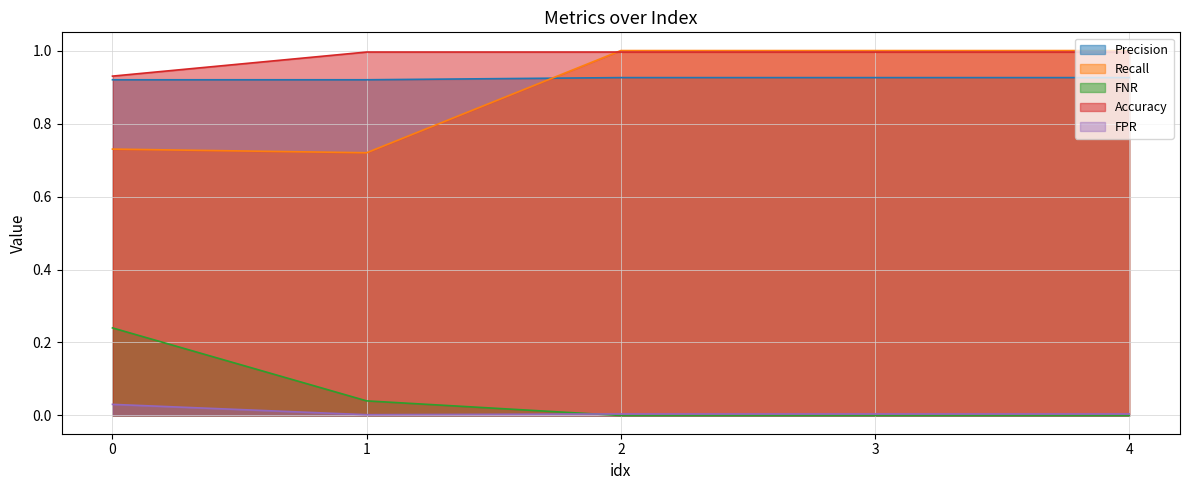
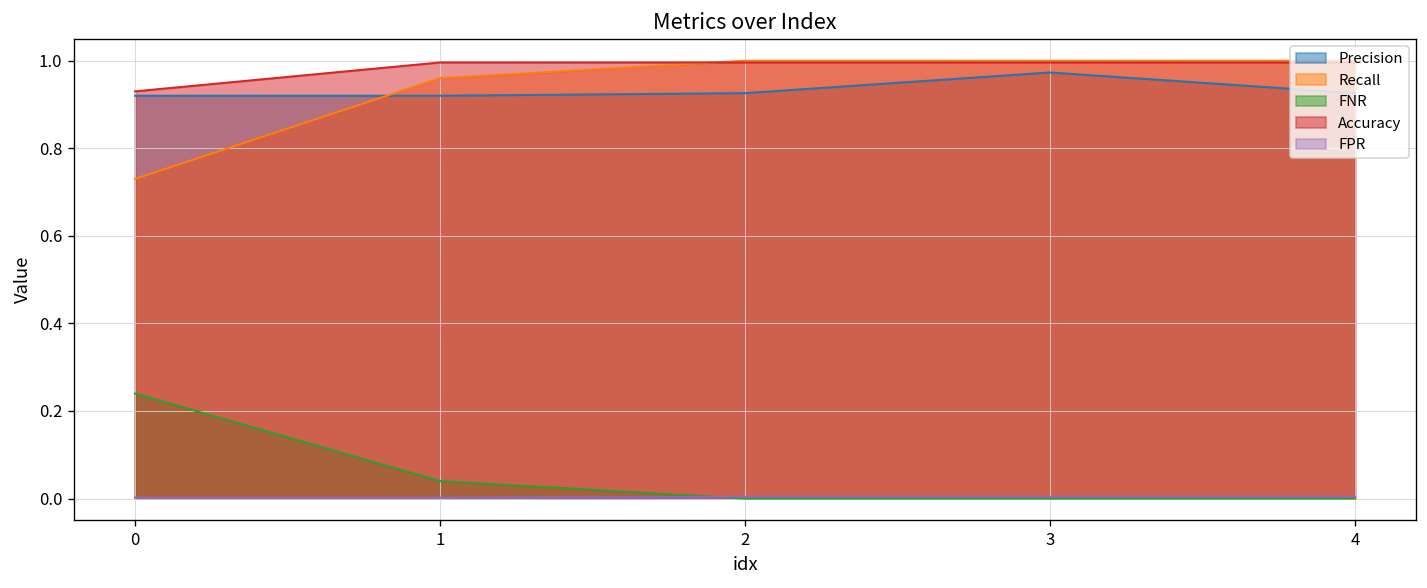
FPR, 0: 0.03 -> 0.00
Recall, 1: 0.72 -> 0.96
Precision, 3: 0.93 -> 0.97
